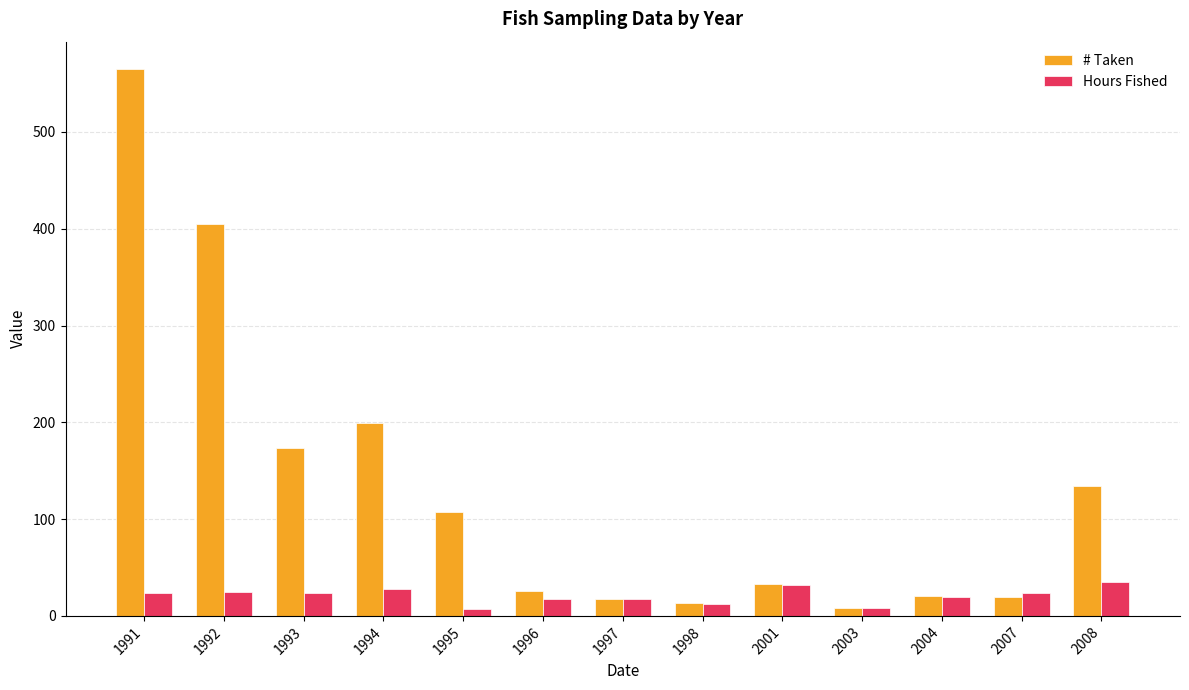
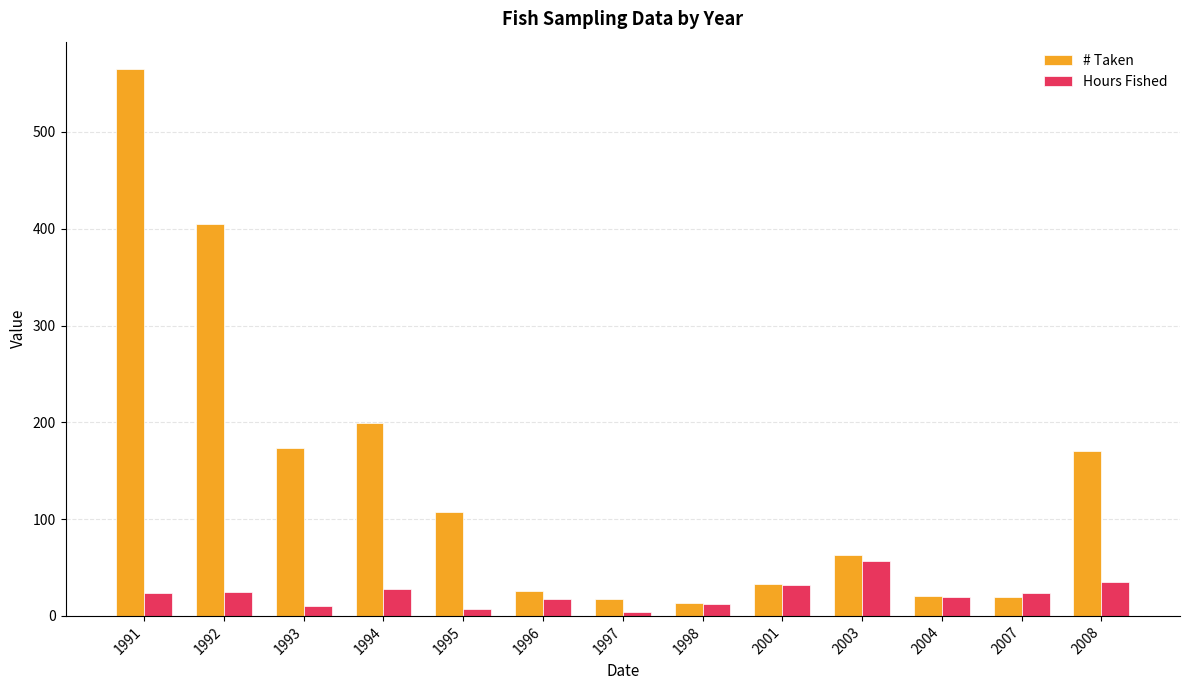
Hours Fished, 1993: 20 -> 10
Hours Fished, 1997: 20 -> 0
# Taken, 2003: 10 -> 60
Hours Fished, 2003: 10 -> 60
# Taken, 2008: 130 -> 170
